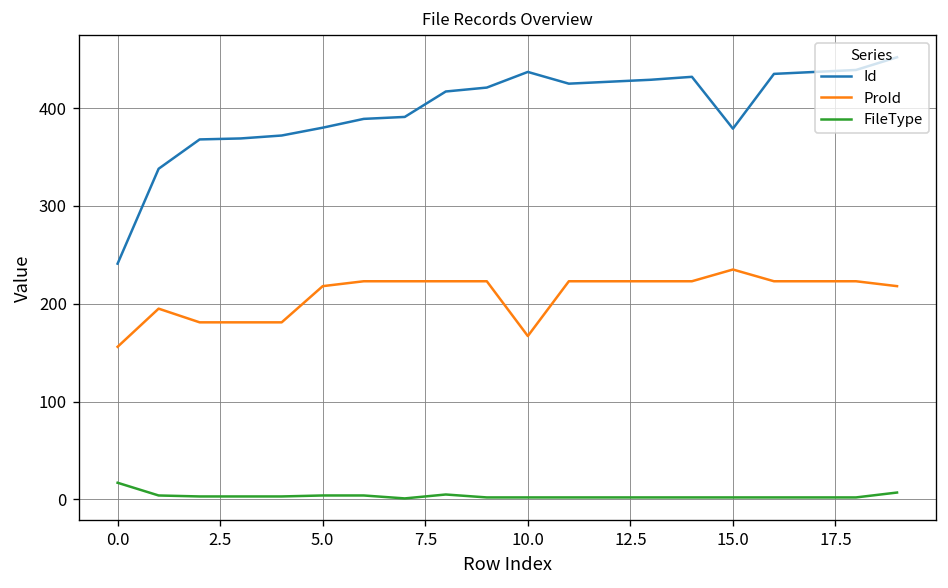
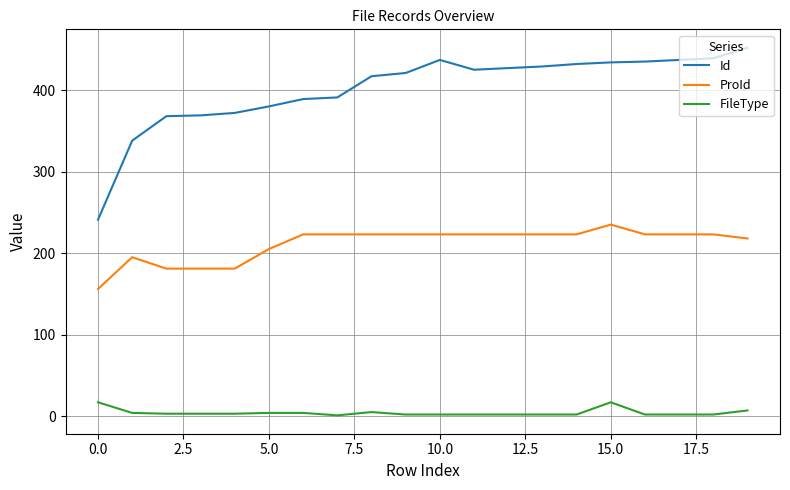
ProId, 5.0: 220 -> 210
ProId, 10.0: 170 -> 220
Id, 15.0: 380 -> 430
FileType, 15.0: 0 -> 20
